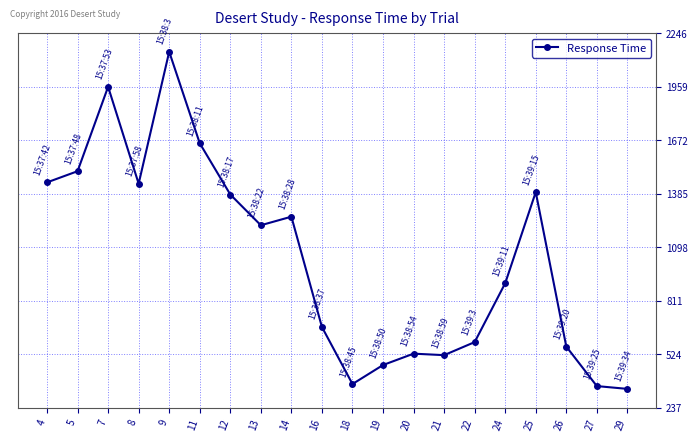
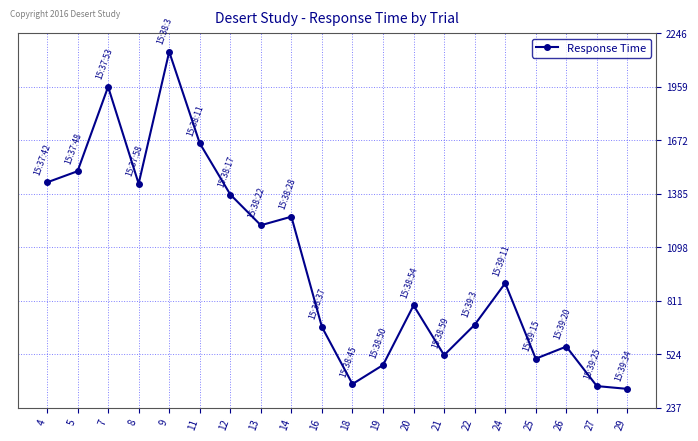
20: 530 -> 790
22: 590 -> 680
25: 1390 -> 500
